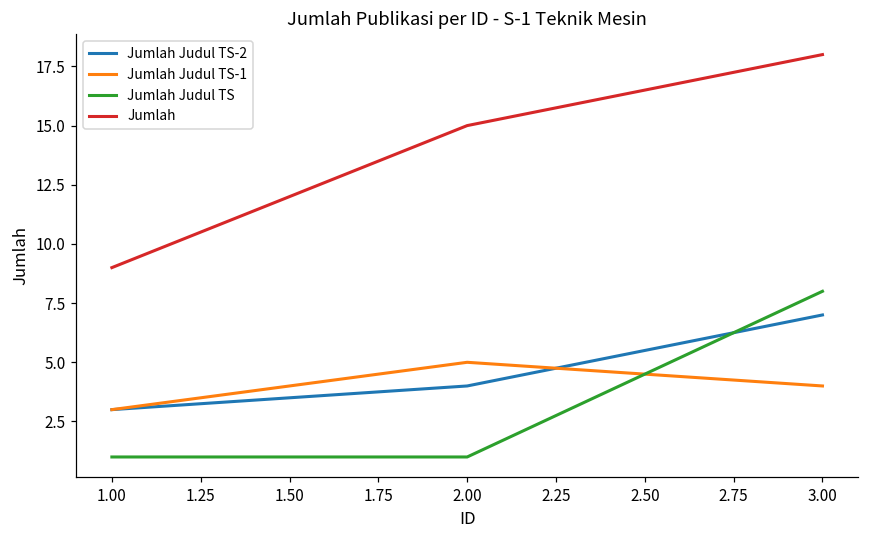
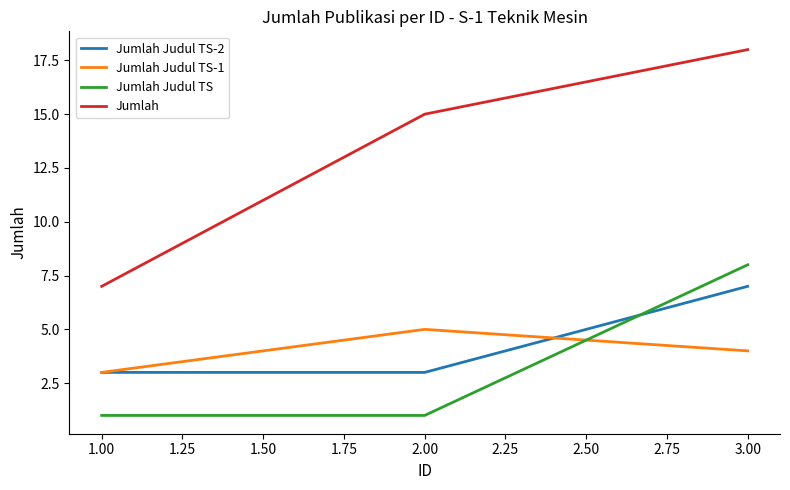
Jumlah, 1.00: 9 -> 7
Jumlah Judul TS-2, 2.00: 4 -> 3
